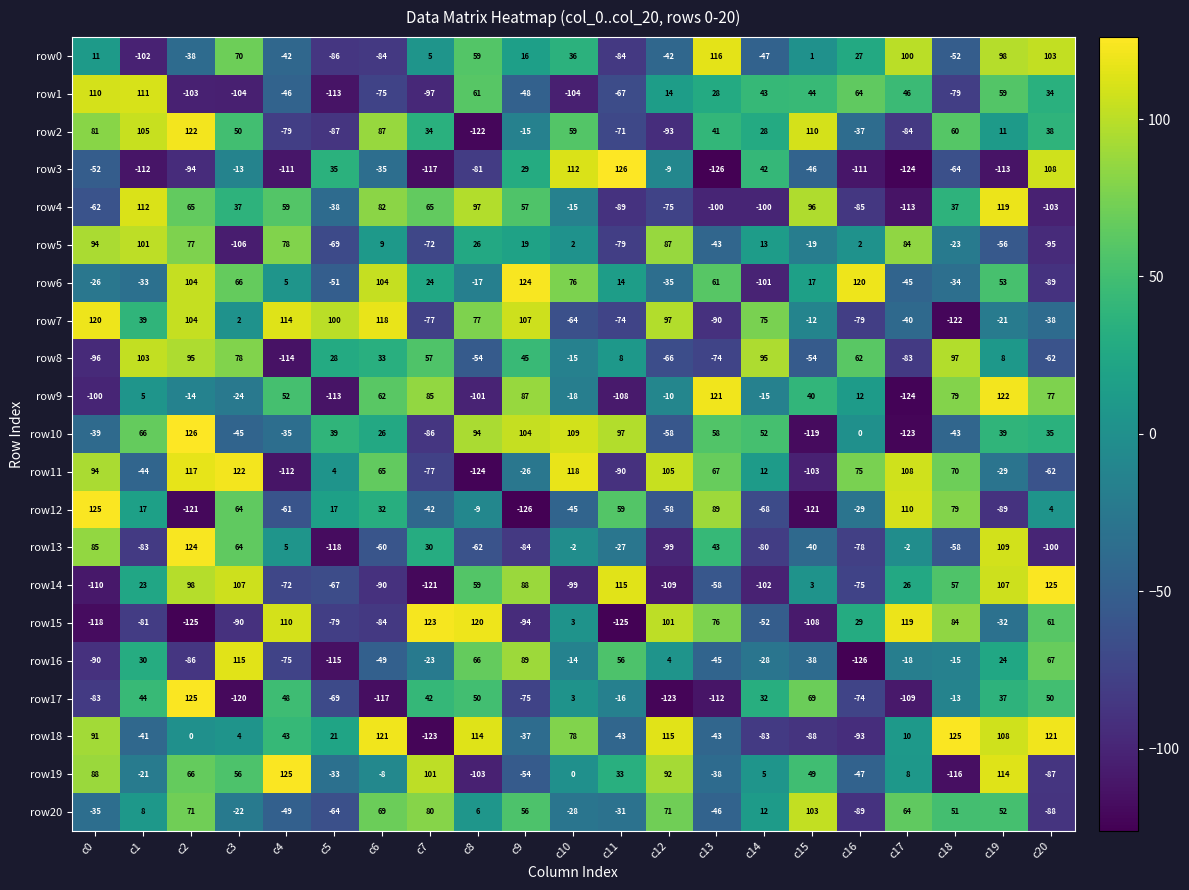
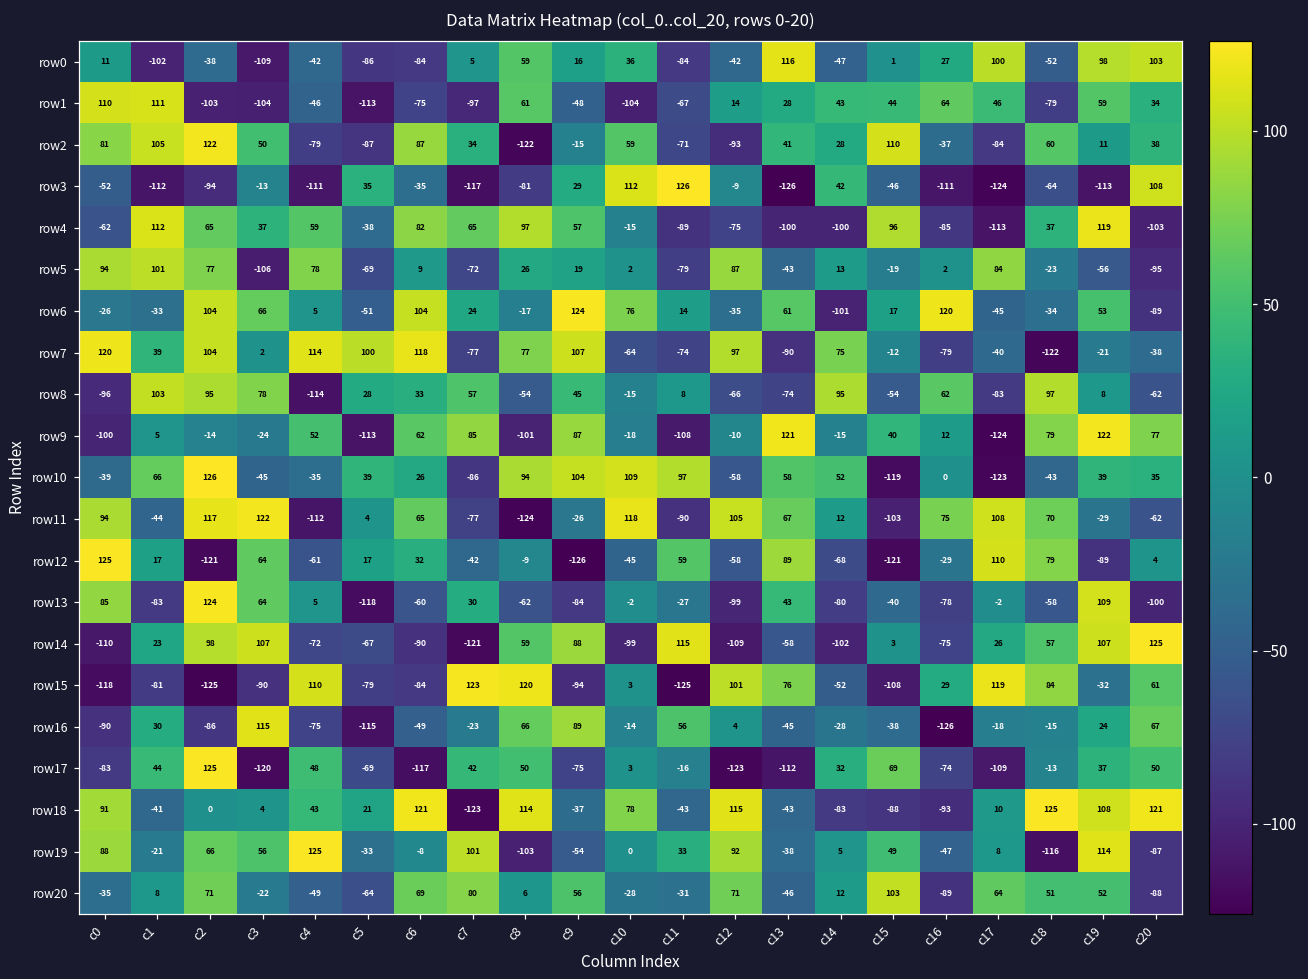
row0, c3: 70 -> -109
